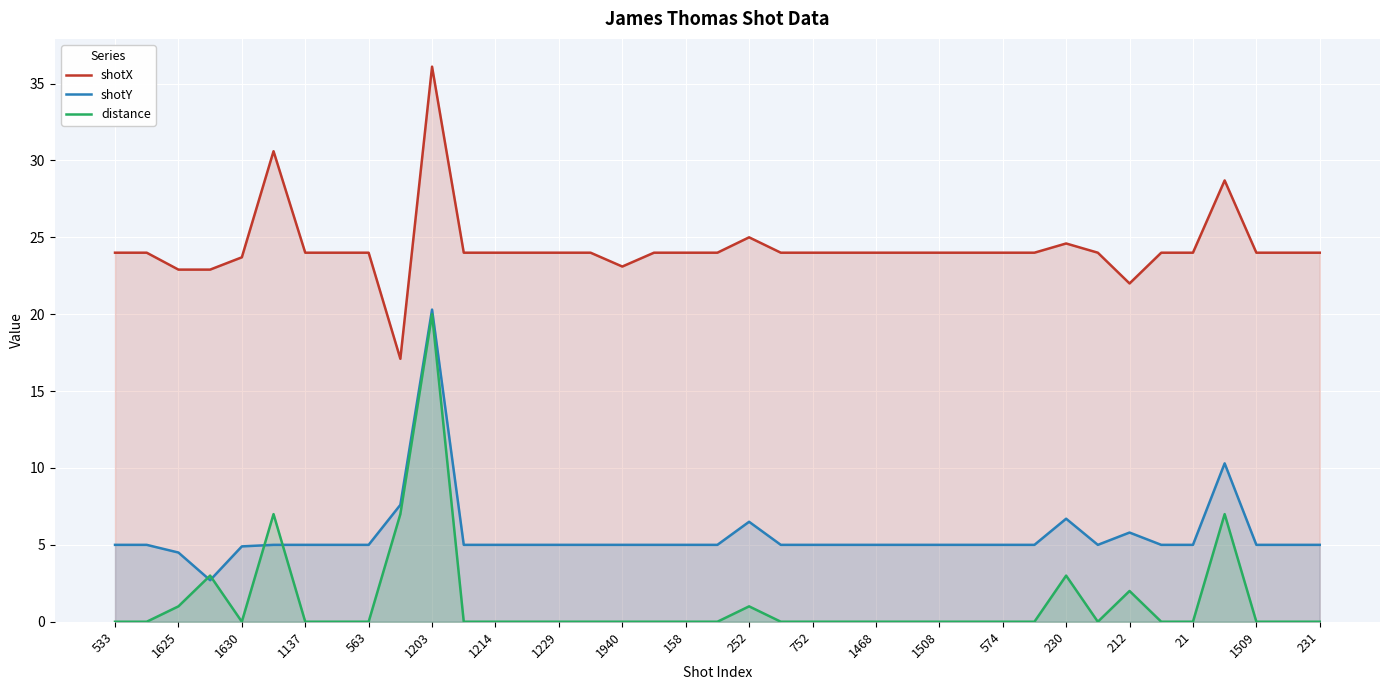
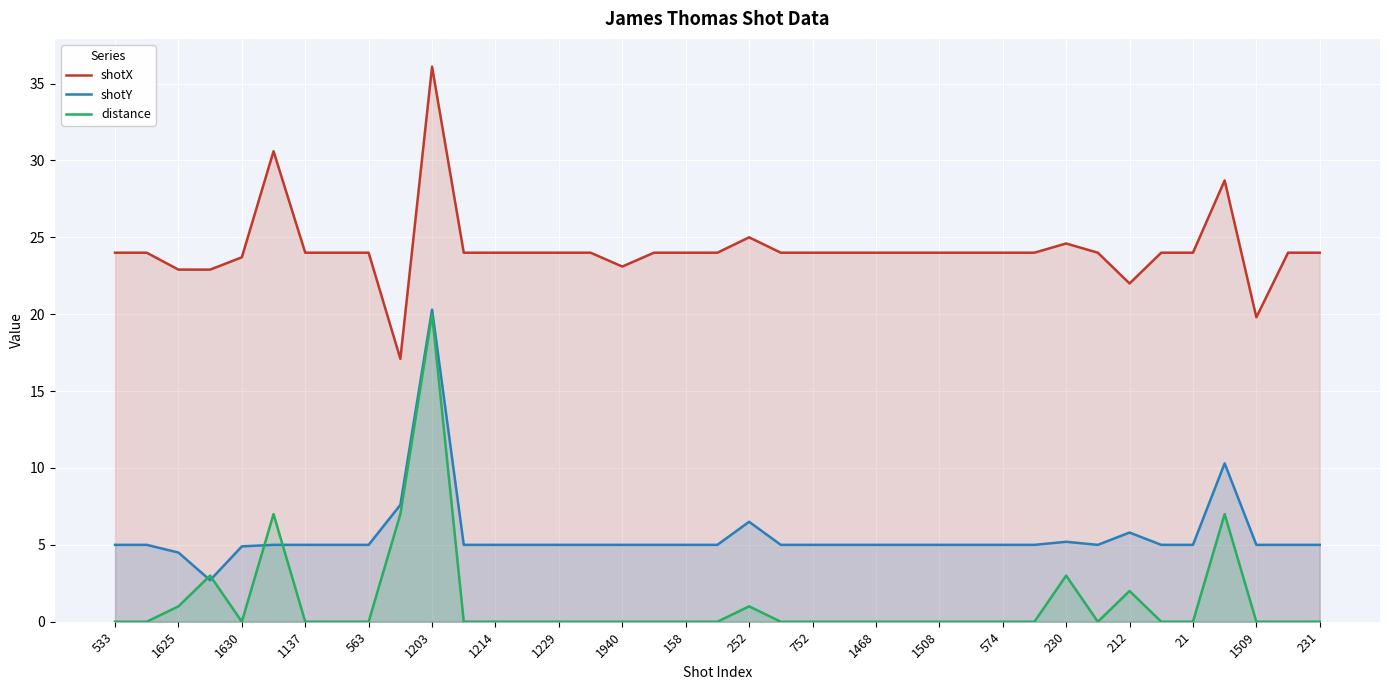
shotY, 230: 6.7 -> 5.2
shotX, 1509: 24.0 -> 19.8
